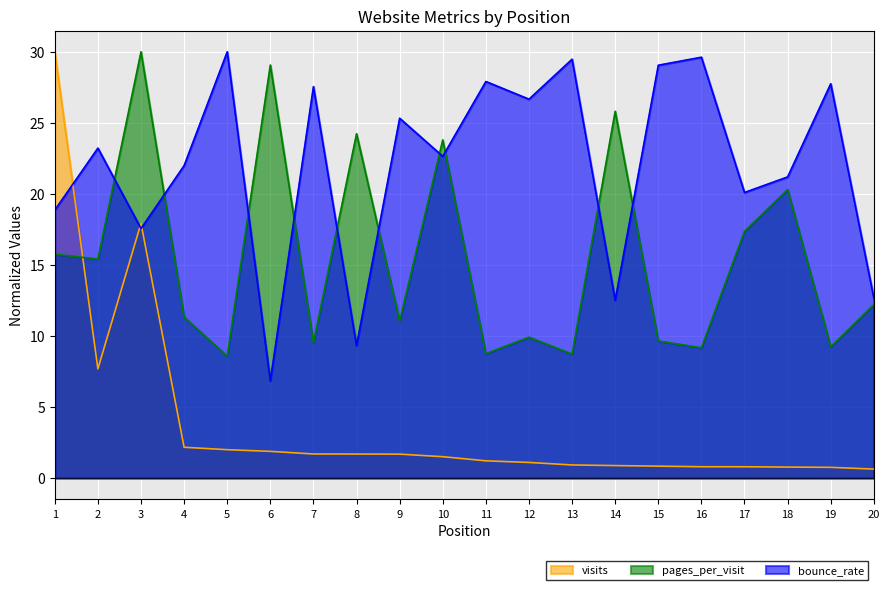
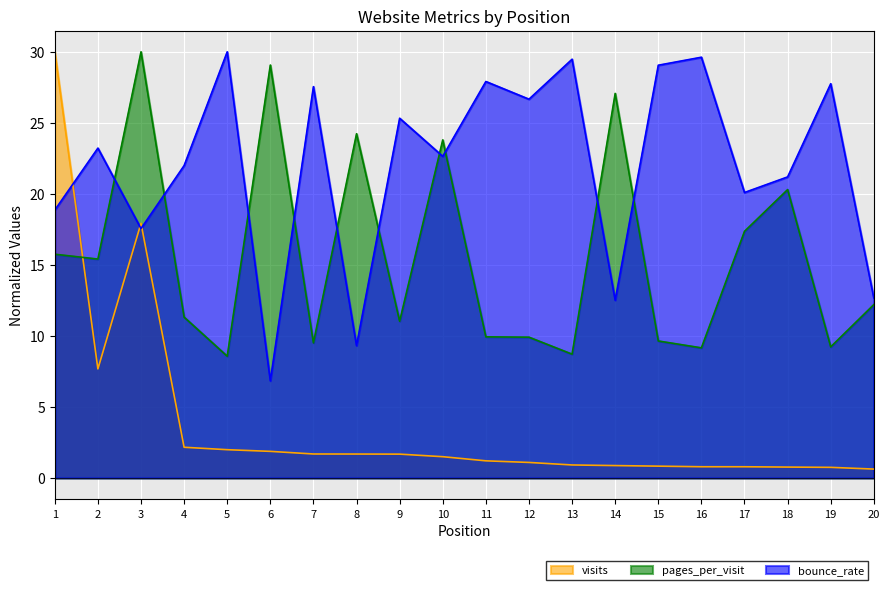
pages_per_visit, 11: 8.8 -> 9.9
pages_per_visit, 14: 25.8 -> 27.1
